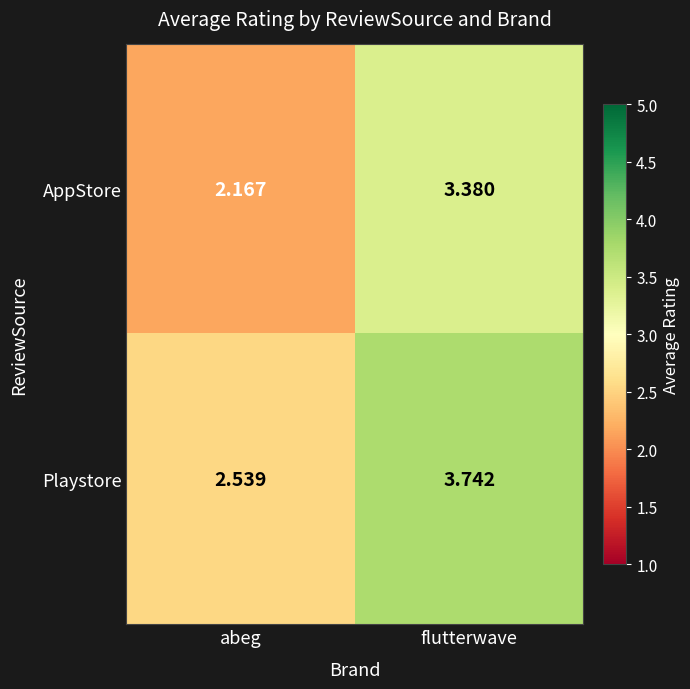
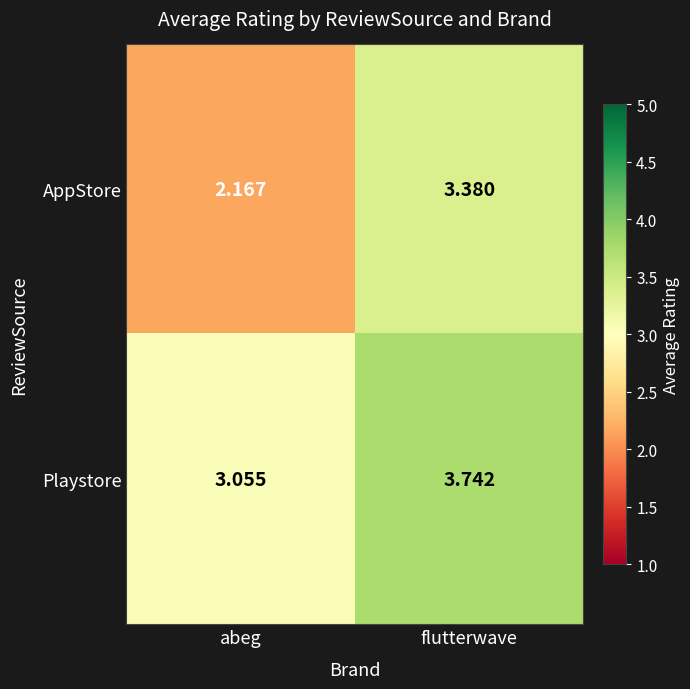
Playstore, abeg: 2.539 -> 3.055
